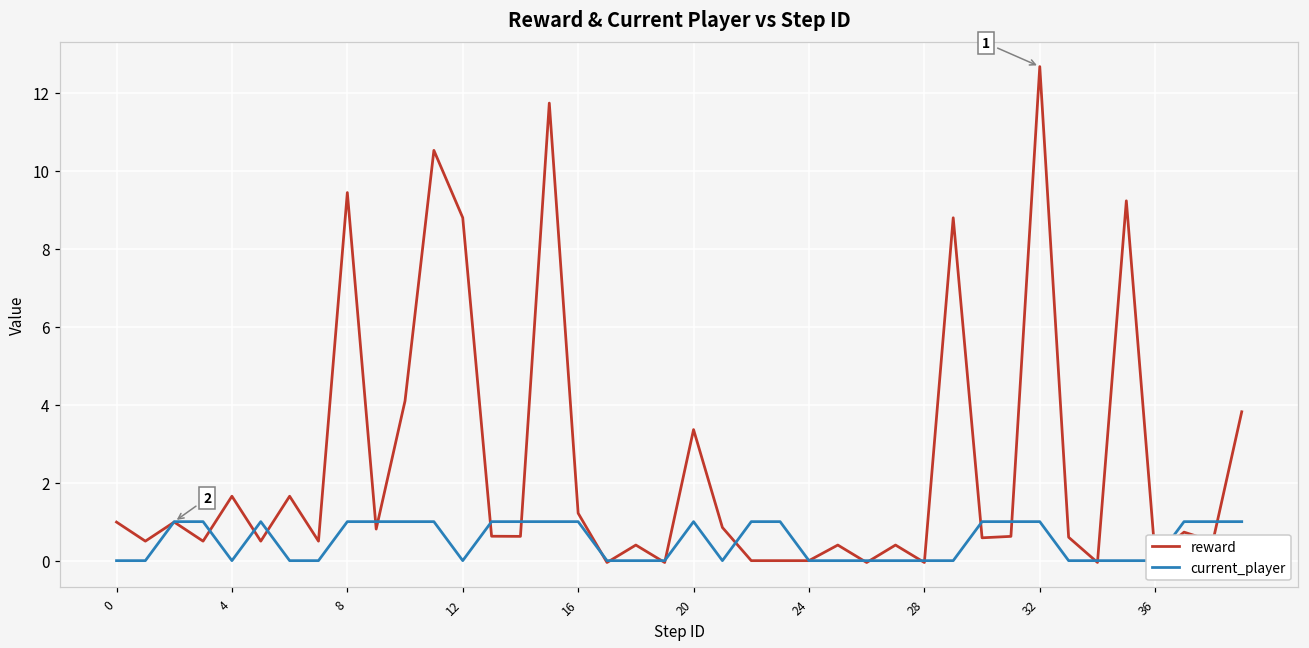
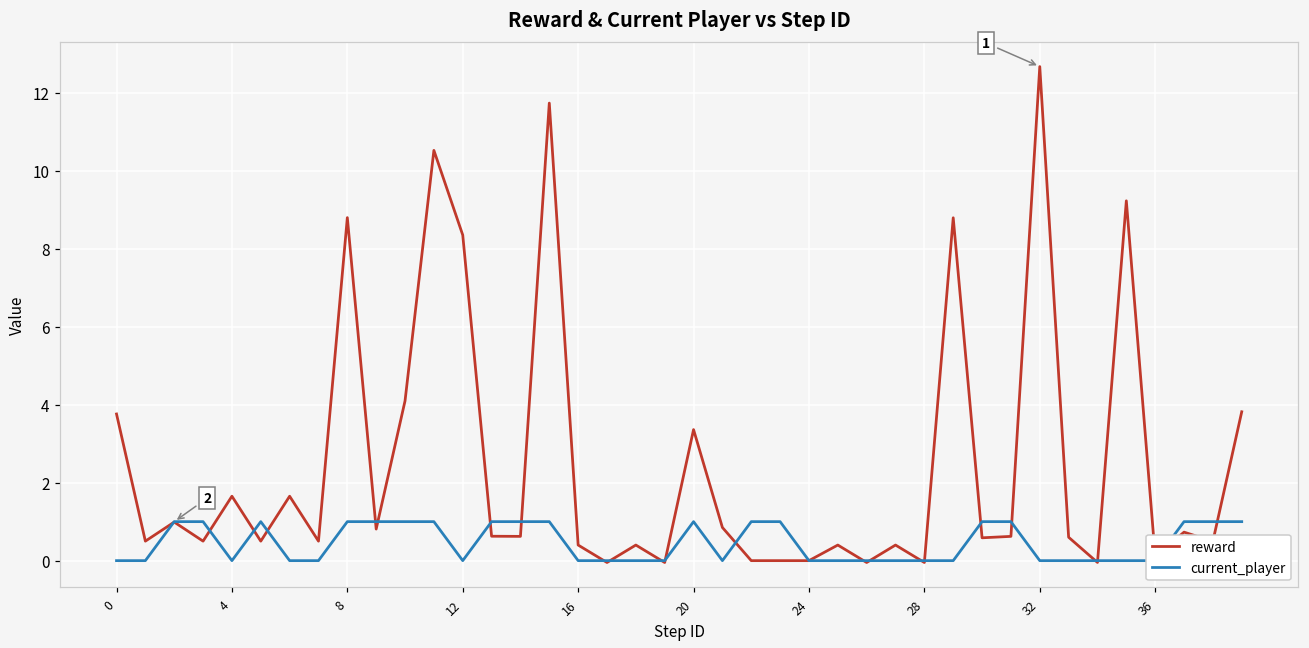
reward, 0: 1.0 -> 3.8
reward, 8: 9.4 -> 8.8
reward, 12: 8.8 -> 8.3
reward, 16: 1.2 -> 0.4
current_player, 16: 1 -> 0
current_player, 32: 1 -> 0
